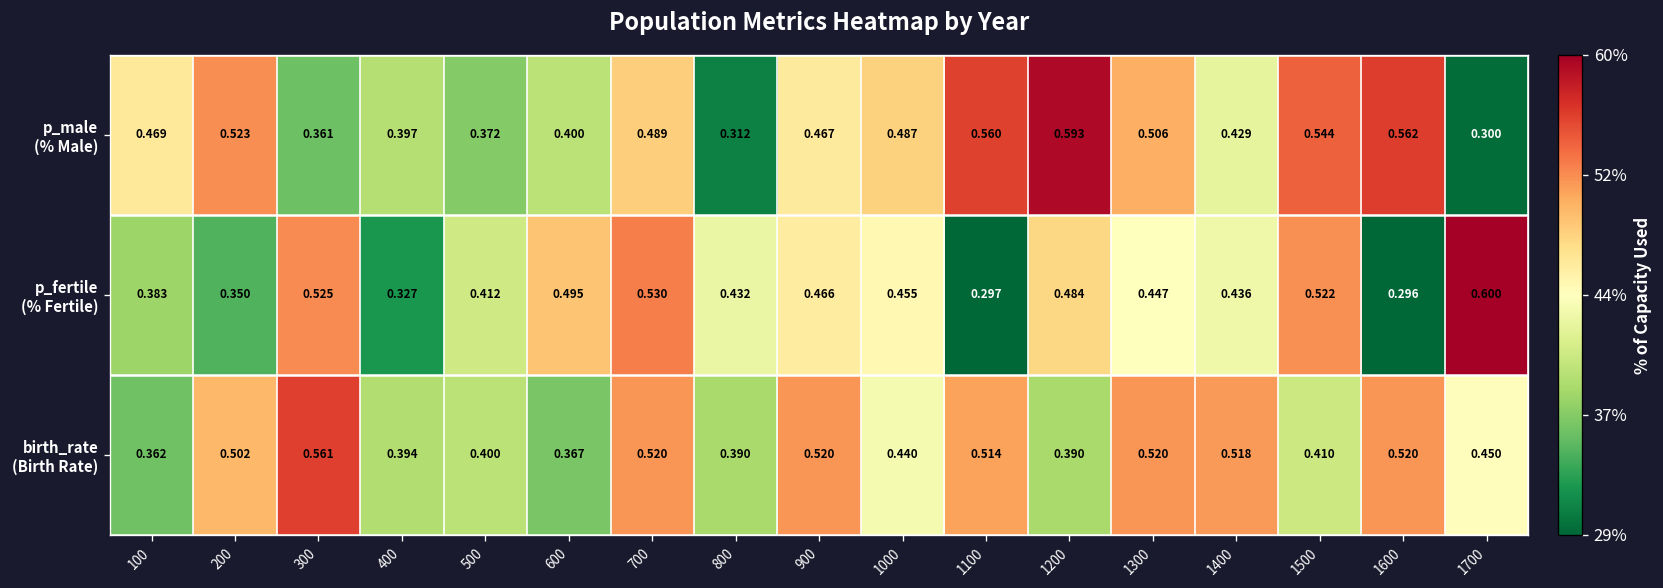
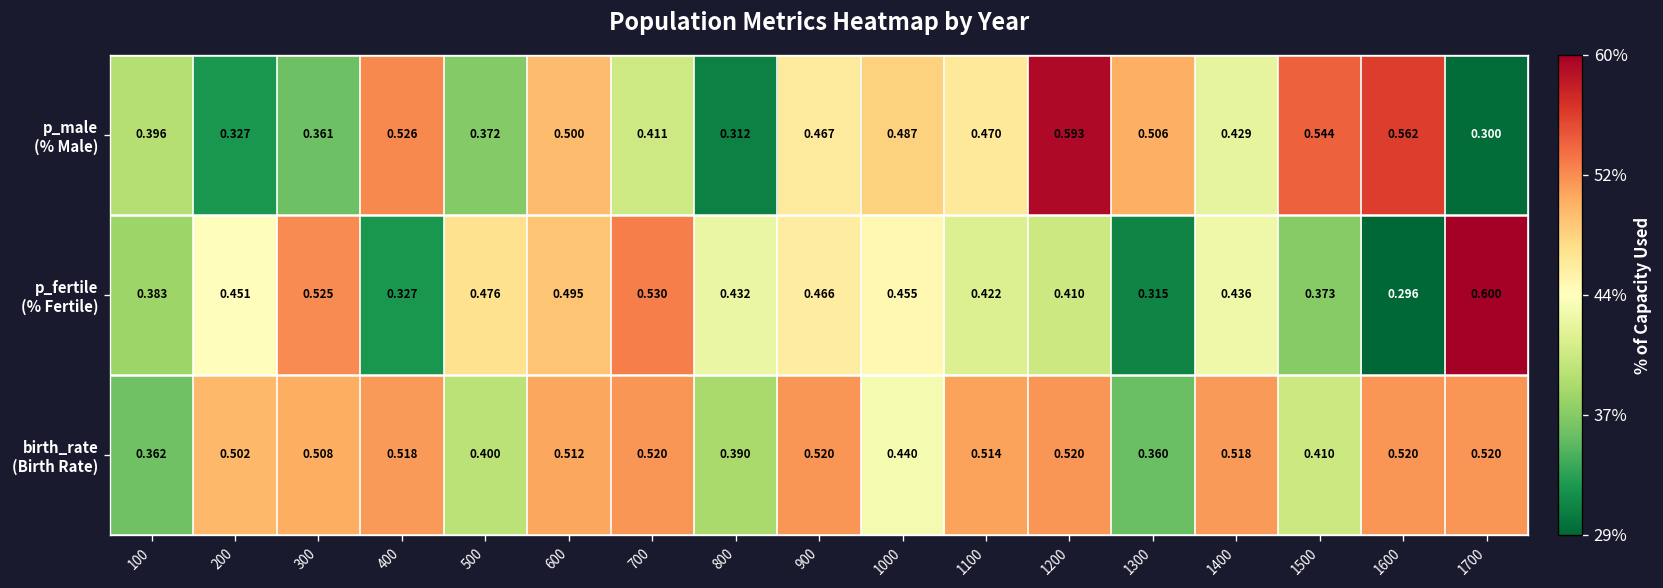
p_male (% Male), 100: 0.469 -> 0.396
p_male (% Male), 200: 0.523 -> 0.327
p_male (% Male), 400: 0.397 -> 0.526
p_male (% Male), 600: 0.400 -> 0.500
p_male (% Male), 700: 0.489 -> 0.411
p_male (% Male), 1100: 0.560 -> 0.470
p_fertile (% Fertile), 200: 0.350 -> 0.451
p_fertile (% Fertile), 500: 0.412 -> 0.476
p_fertile (% Fertile), 1100: 0.297 -> 0.422
p_fertile (% Fertile), 1200: 0.484 -> 0.410
p_fertile (% Fertile), 1300: 0.447 -> 0.315
p_fertile (% Fertile), 1500: 0.522 -> 0.373
birth_rate (Birth Rate), 300: 0.561 -> 0.508
birth_rate (Birth Rate), 400: 0.394 -> 0.518
birth_rate (Birth Rate), 600: 0.367 -> 0.512
birth_rate (Birth Rate), 1200: 0.390 -> 0.520
birth_rate (Birth Rate), 1300: 0.520 -> 0.360
birth_rate (Birth Rate), 1700: 0.450 -> 0.520
